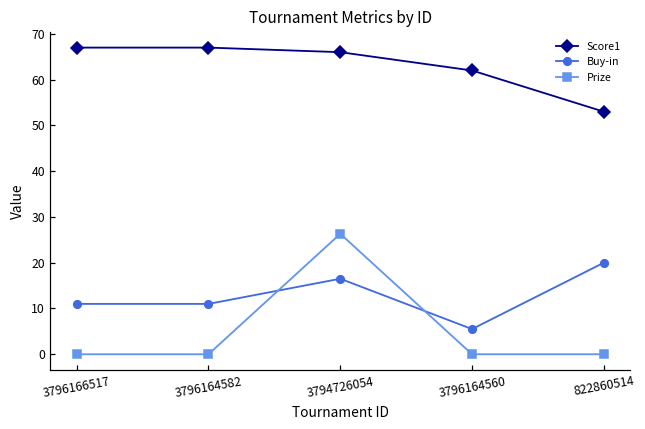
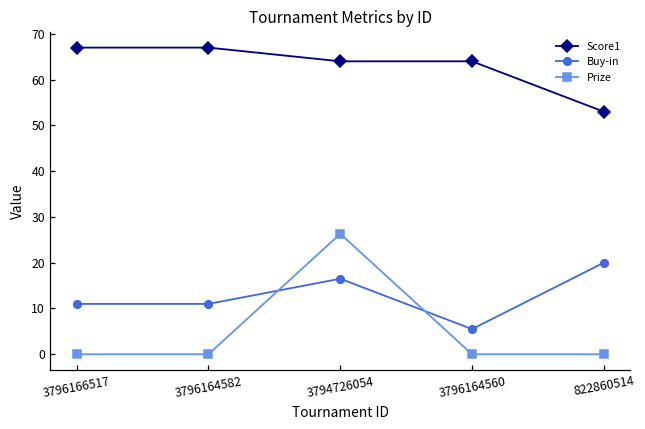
Score1, 3794726054: 66 -> 64
Score1, 3796164560: 62 -> 64
